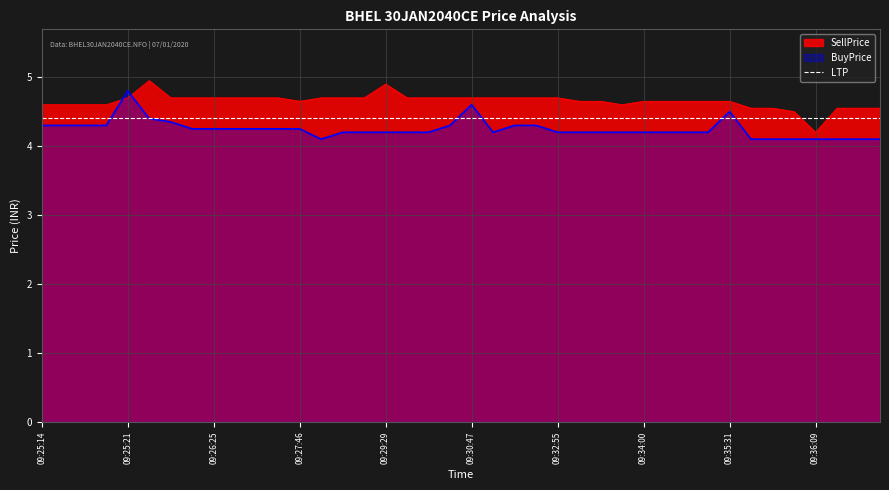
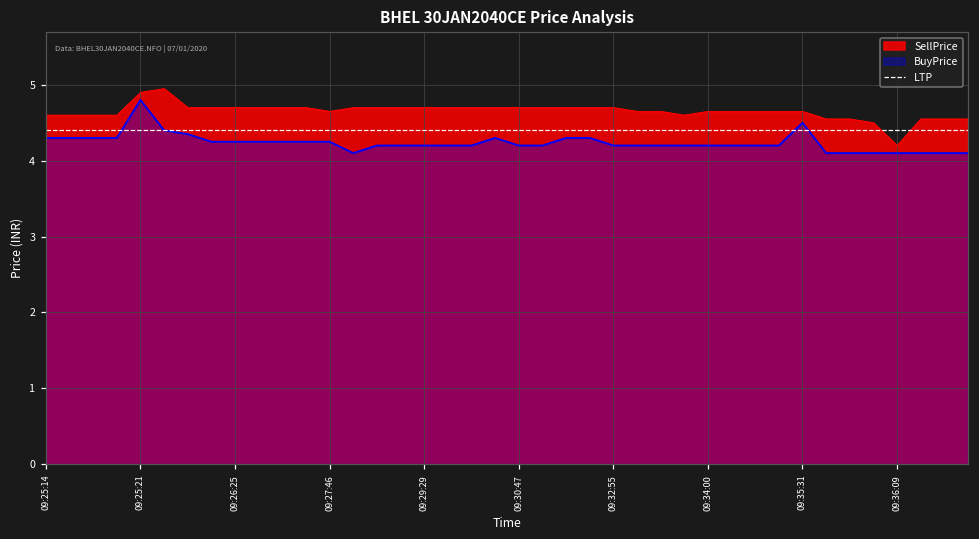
SellPrice, 09:25:21: 4.7 -> 4.9
SellPrice, 09:29:29: 4.9 -> 4.7
BuyPrice, 09:30:47: 4.6 -> 4.2
